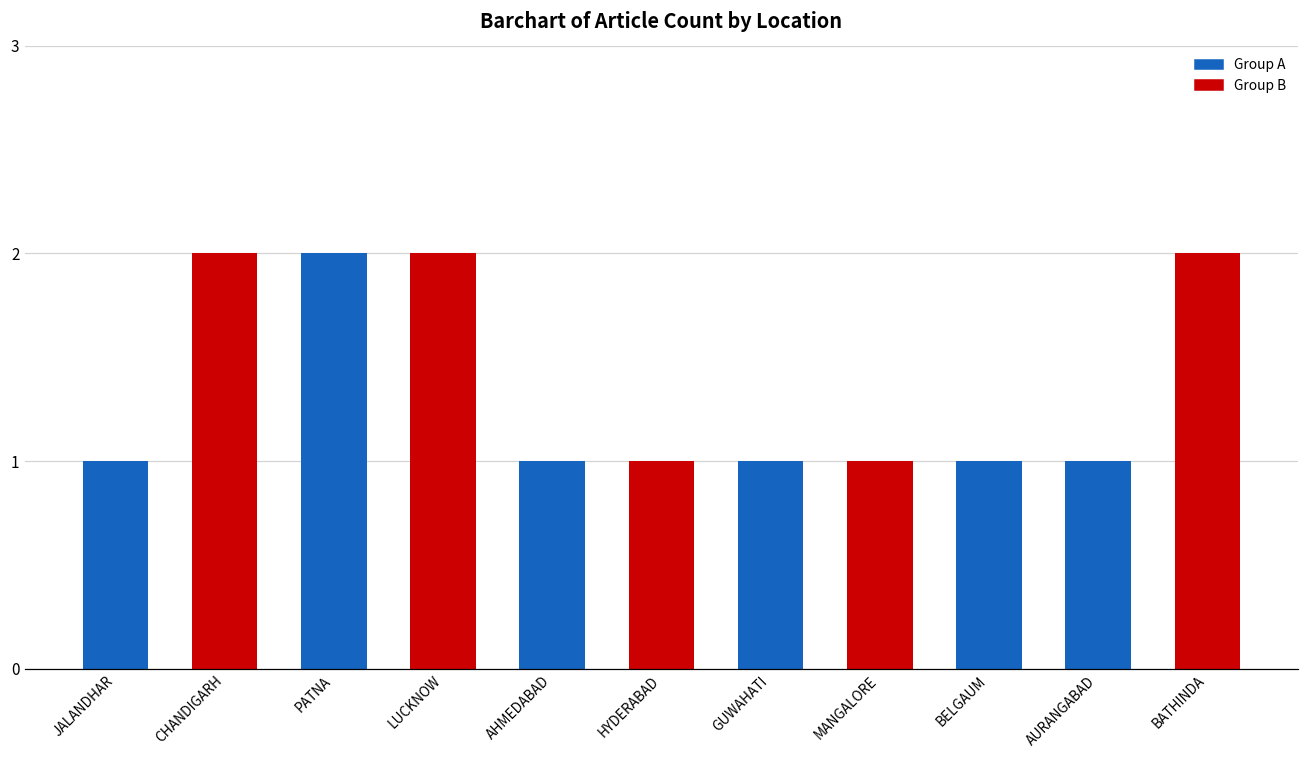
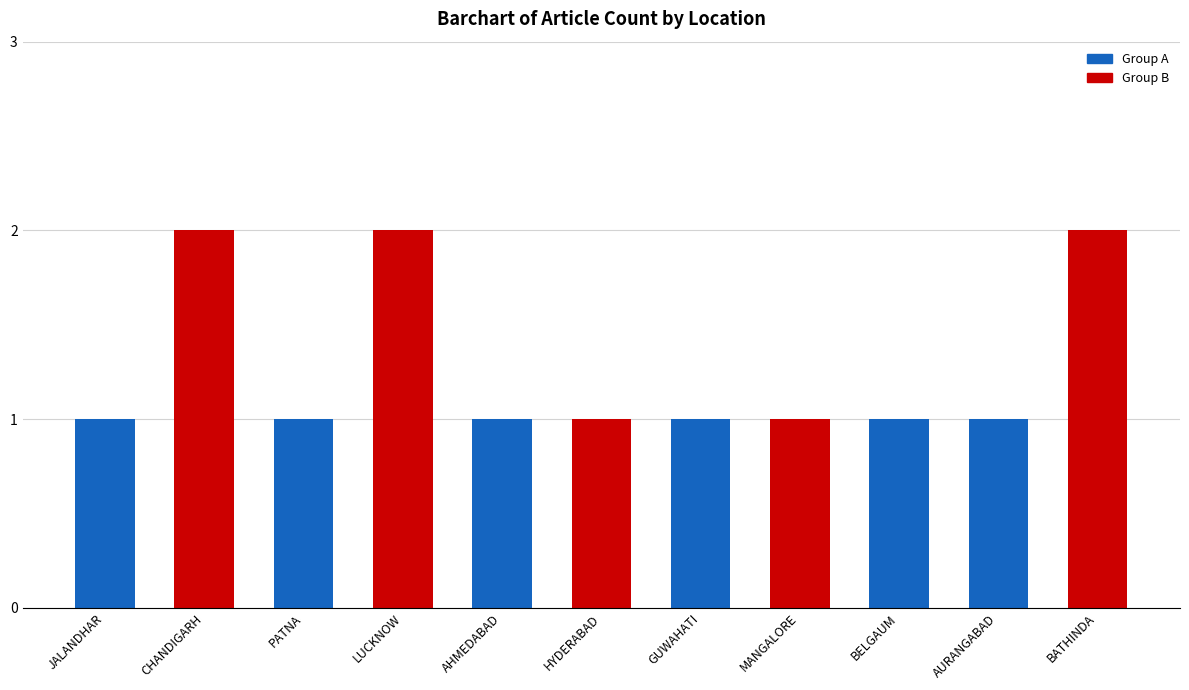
PATNA: 2 -> 1
